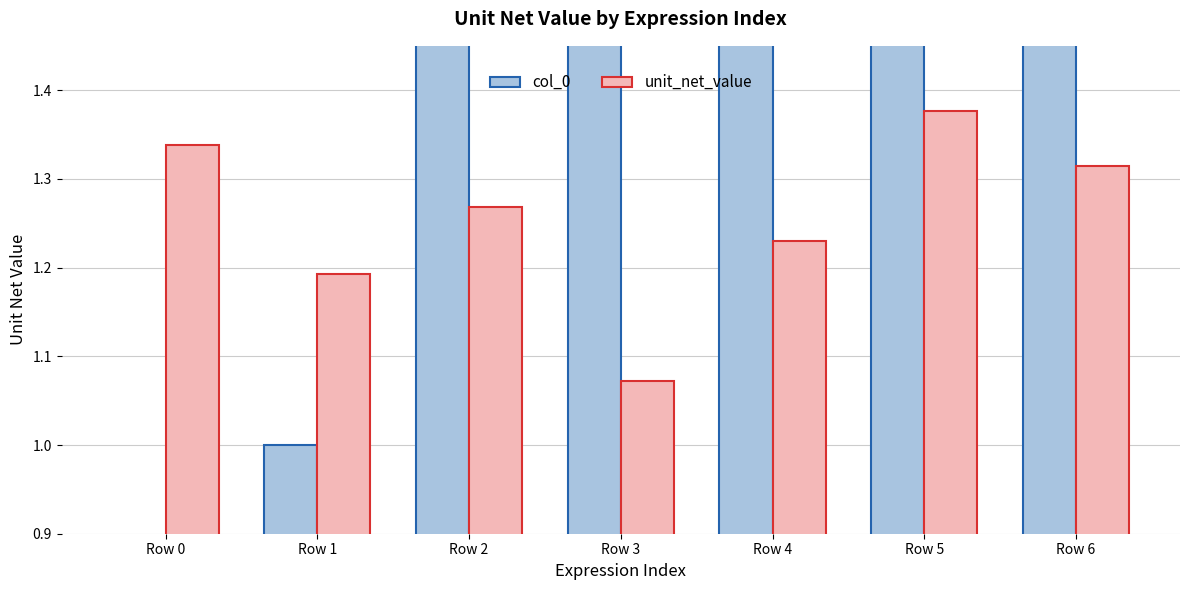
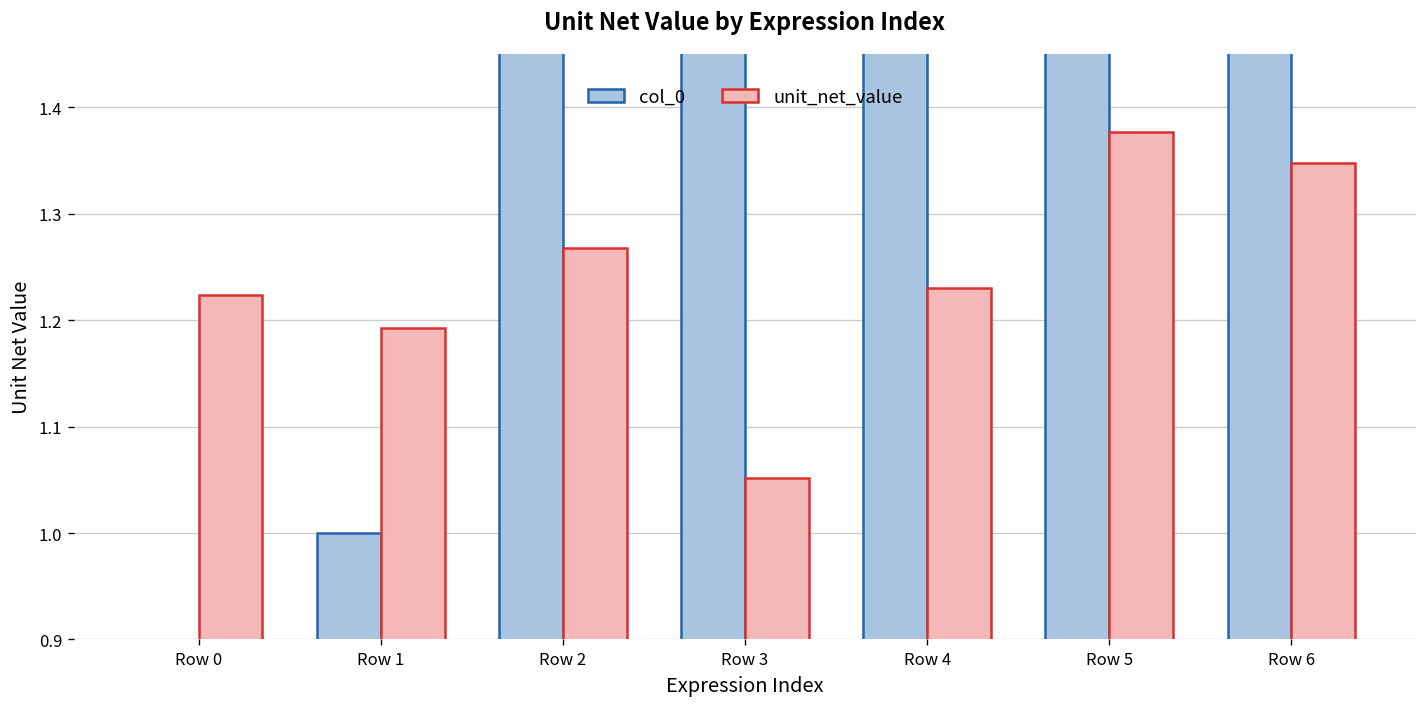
unit_net_value, Row 0: 1.34 -> 1.22
unit_net_value, Row 3: 1.07 -> 1.05
unit_net_value, Row 6: 1.31 -> 1.35
